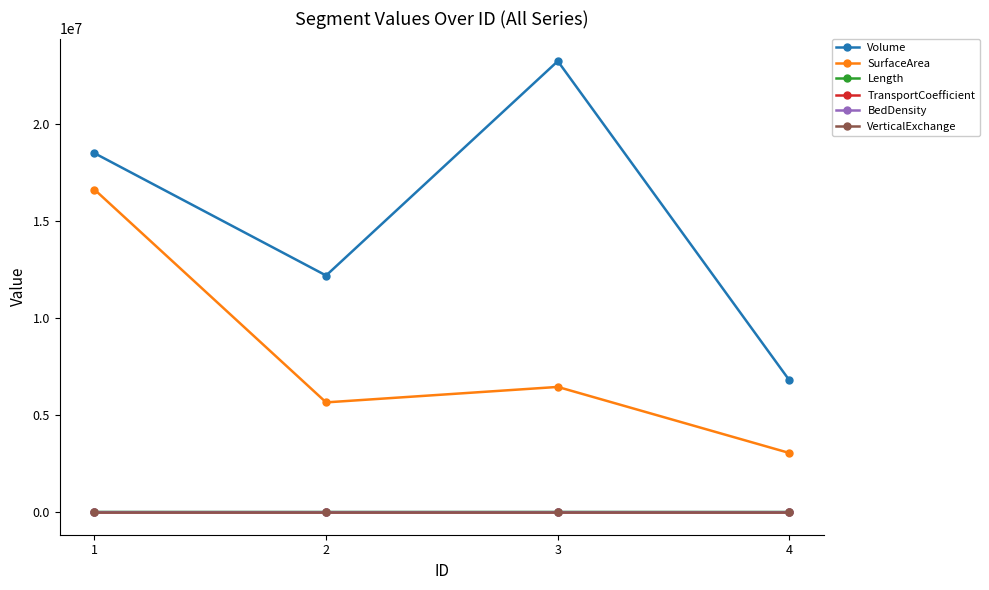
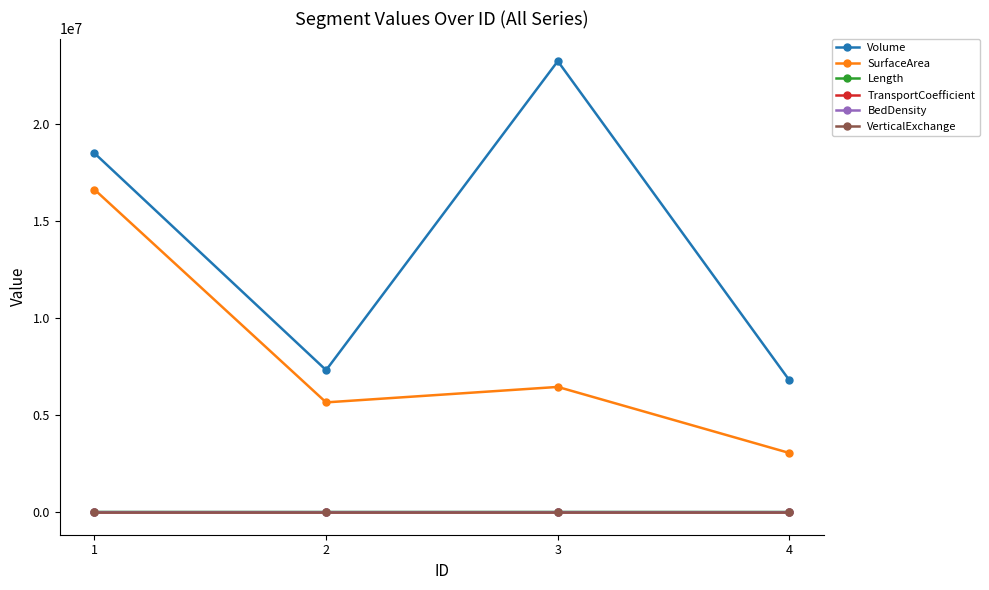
Volume, 2: 12200000 -> 7300000
